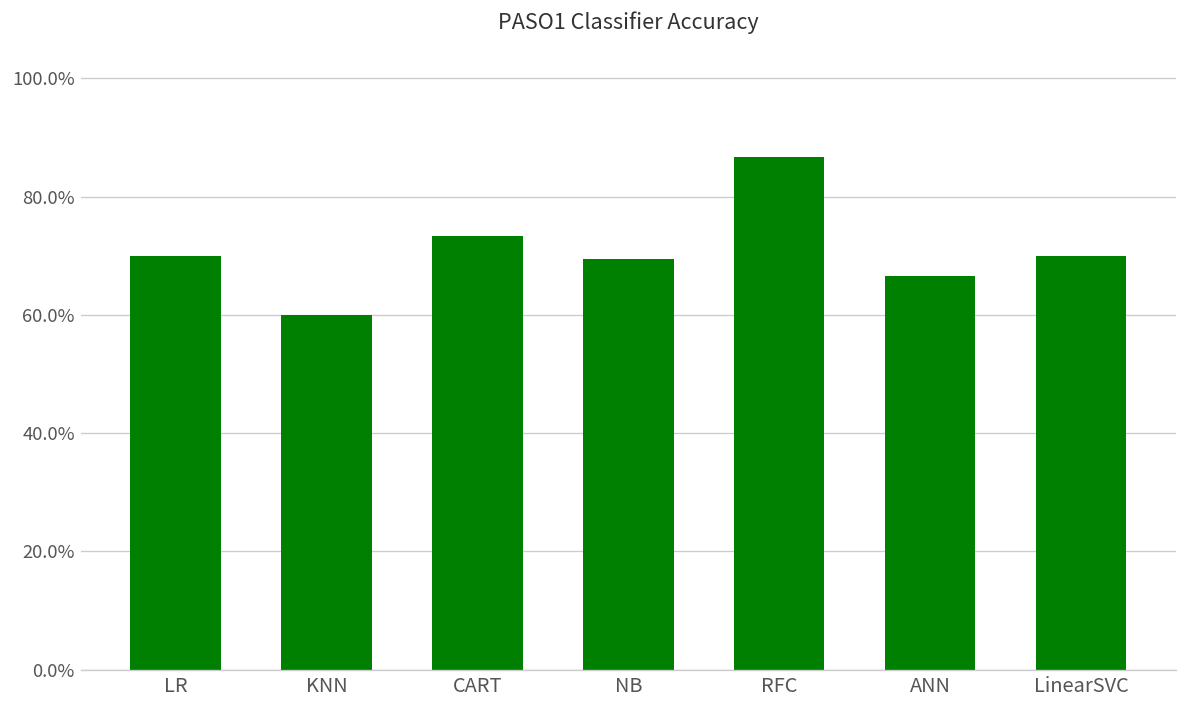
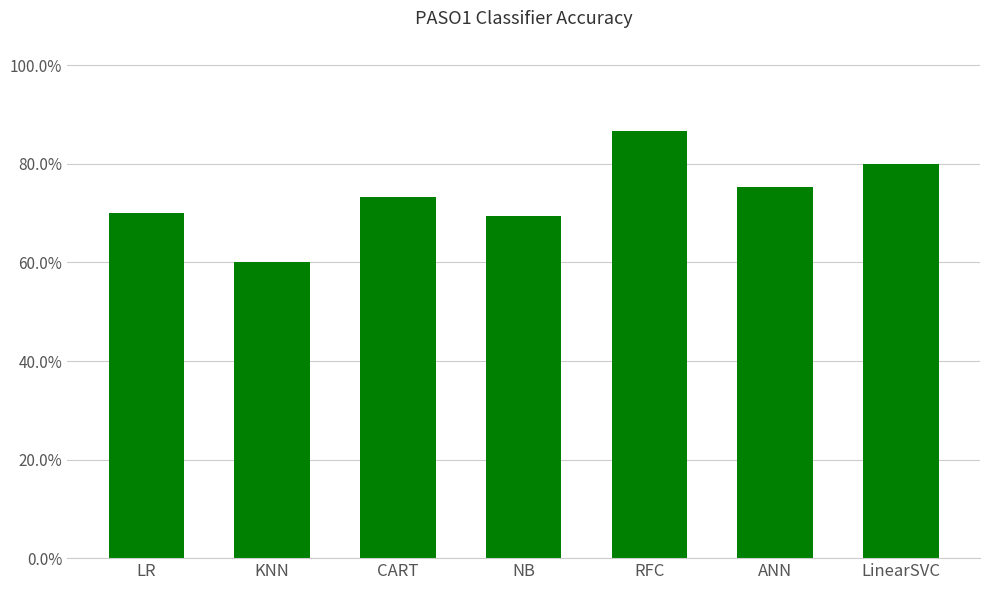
ANN: 67% -> 75%
LinearSVC: 70% -> 80%
